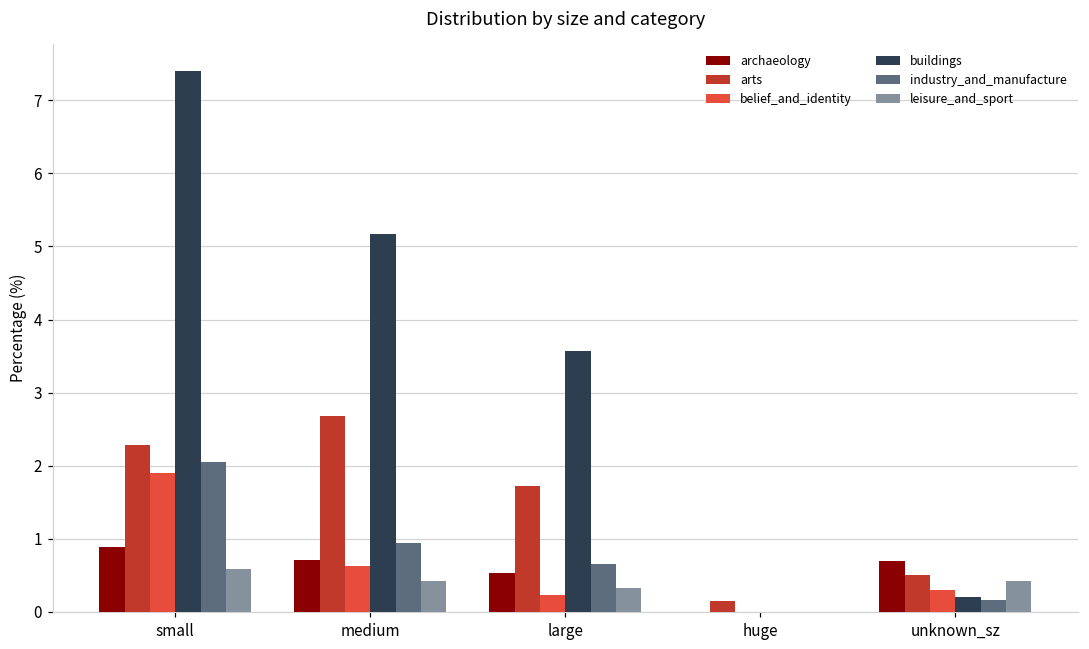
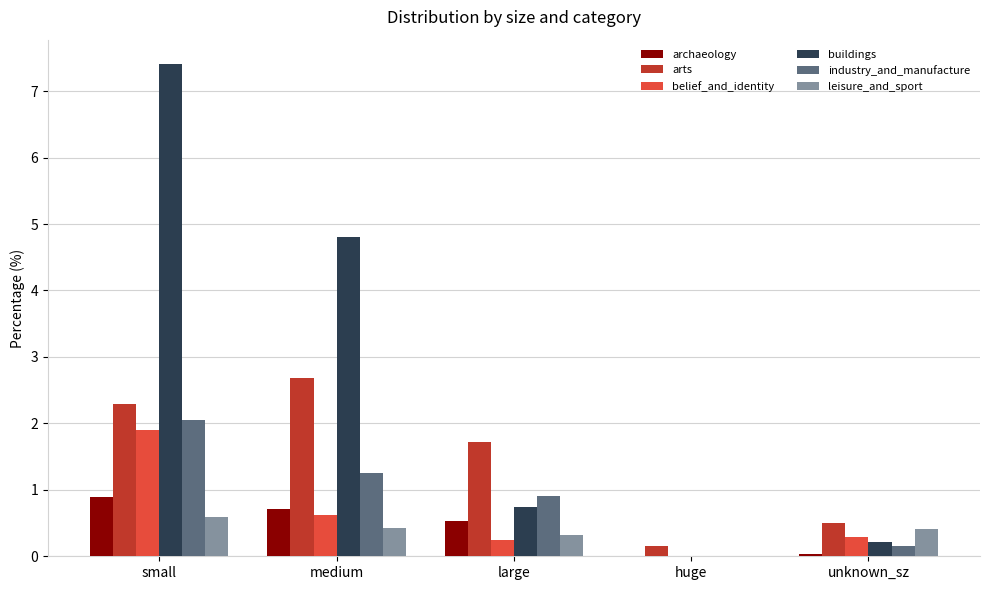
buildings, medium: 5.2 -> 4.8
industry_and_manufacture, medium: 0.9 -> 1.2
buildings, large: 3.6 -> 0.7
industry_and_manufacture, large: 0.7 -> 0.9
archaeology, unknown_sz: 0.7 -> 0.0
